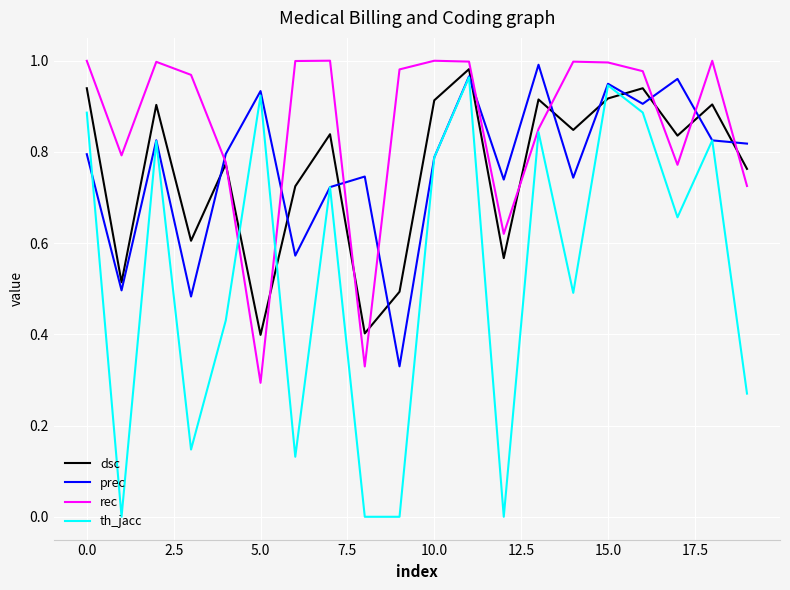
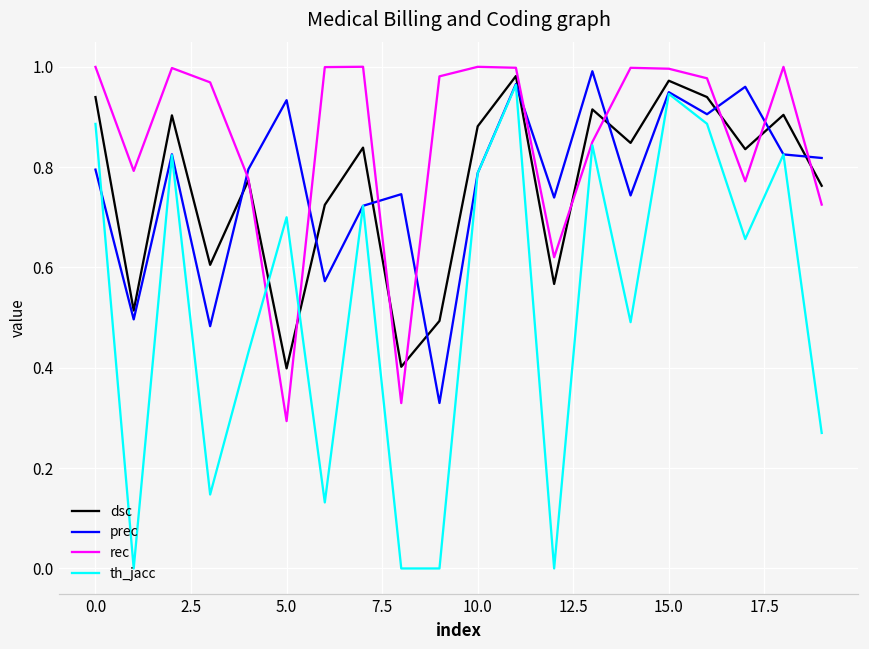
th_jacc, 5.0: 0.92 -> 0.70
dsc, 10.0: 0.91 -> 0.88
dsc, 15.0: 0.92 -> 0.97
